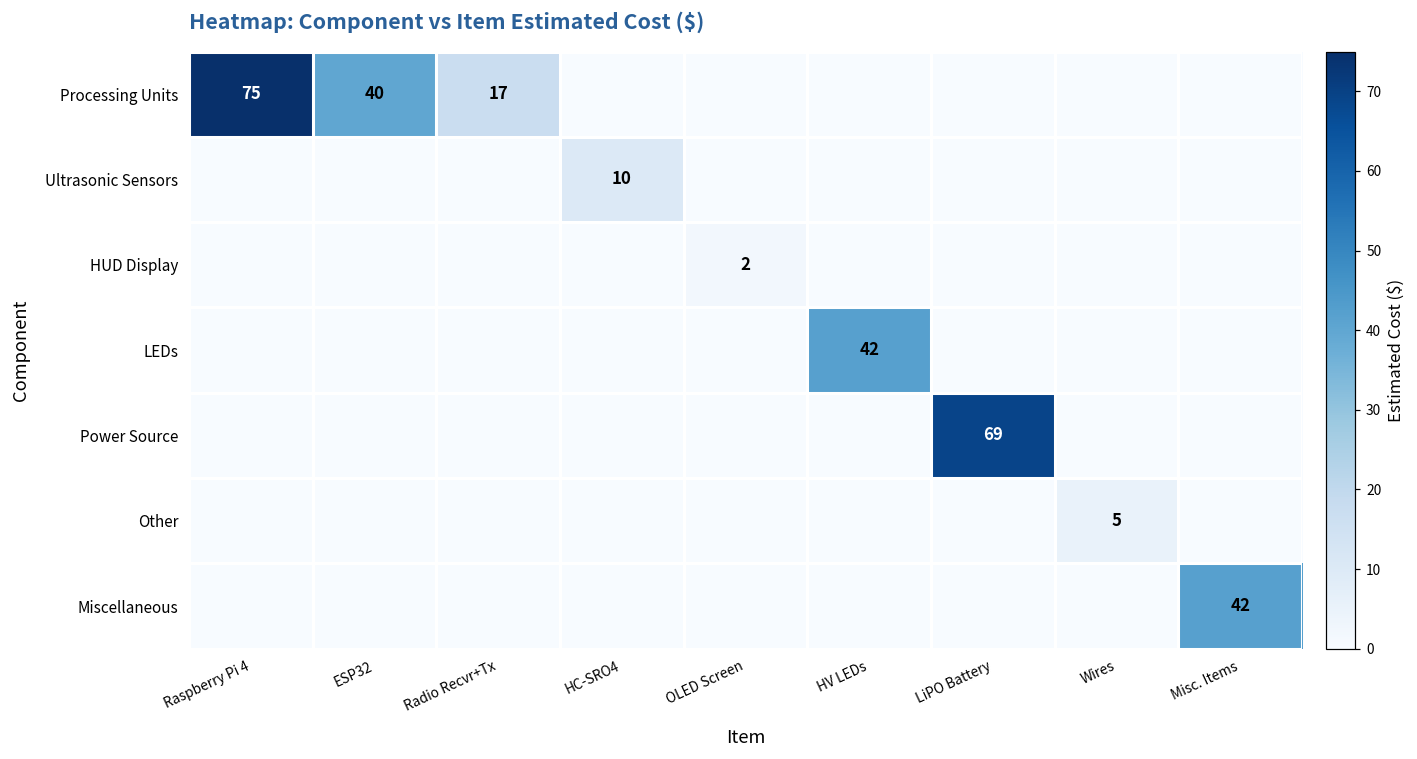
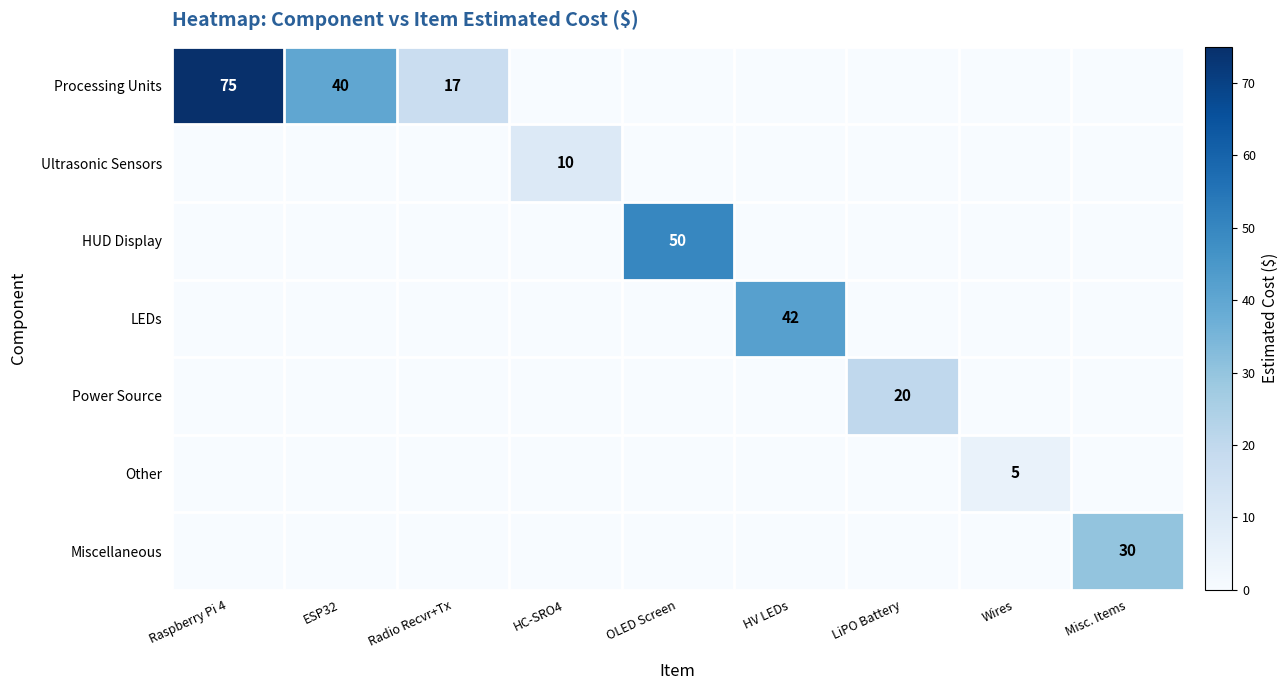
HUD Display, OLED Screen: 2 -> 50
Power Source, LiPO Battery: 69 -> 20
Miscellaneous, Misc. Items: 42 -> 30
